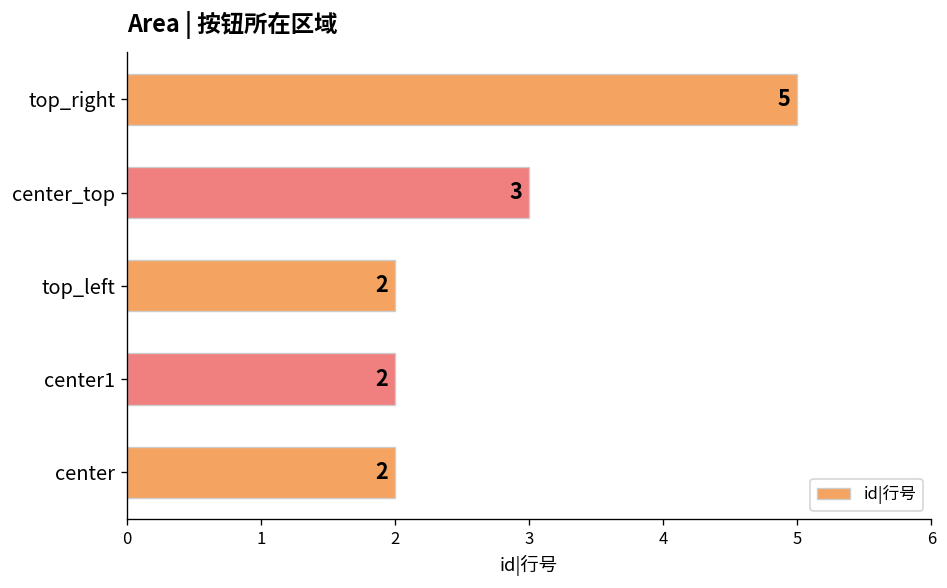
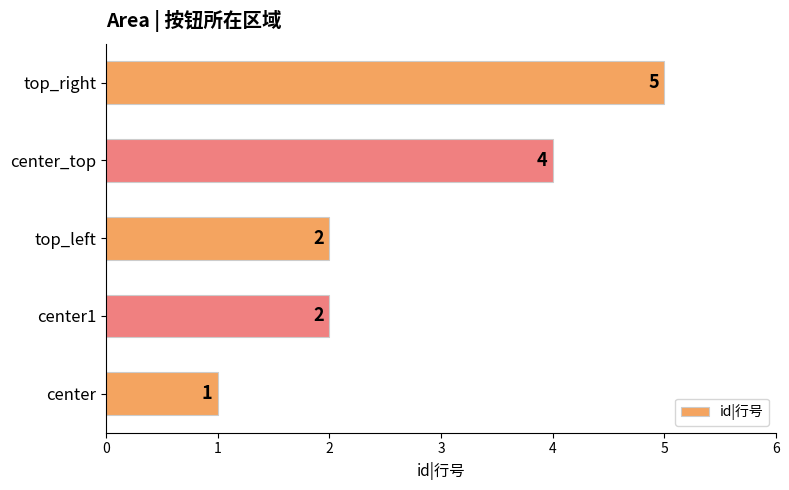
center_top: 3 -> 4
center: 2 -> 1
